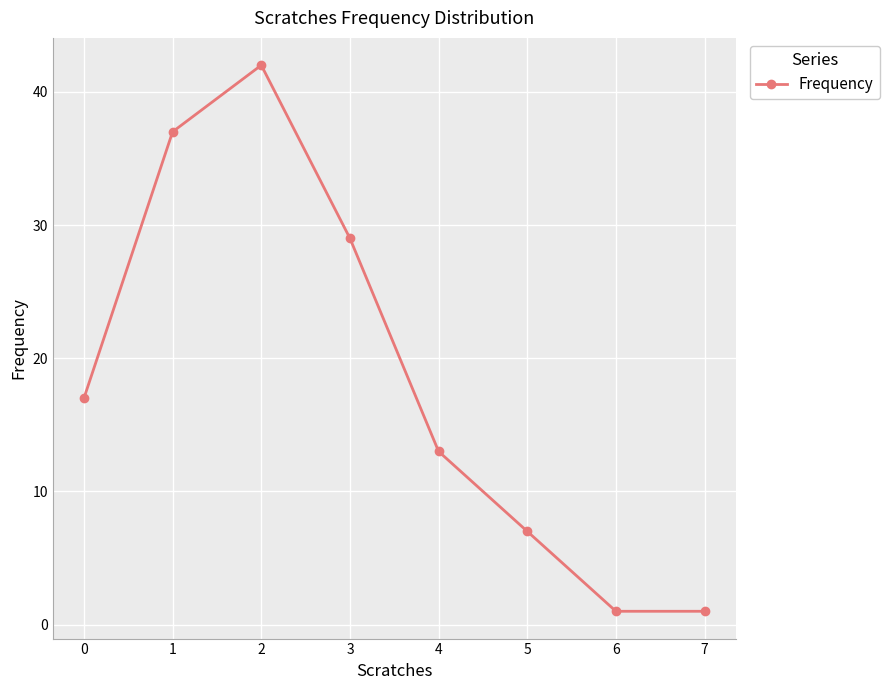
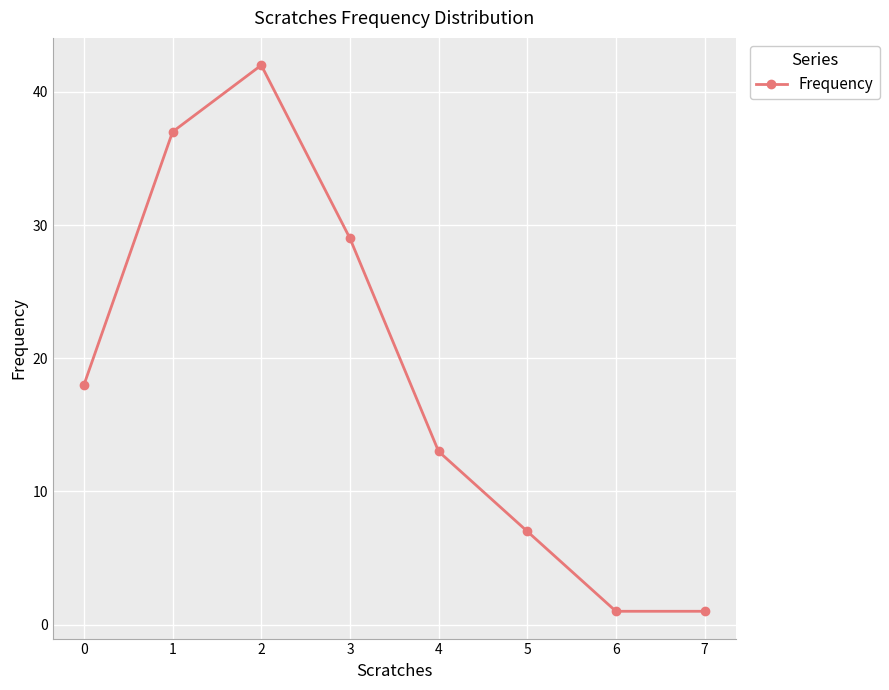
0: 17 -> 18
